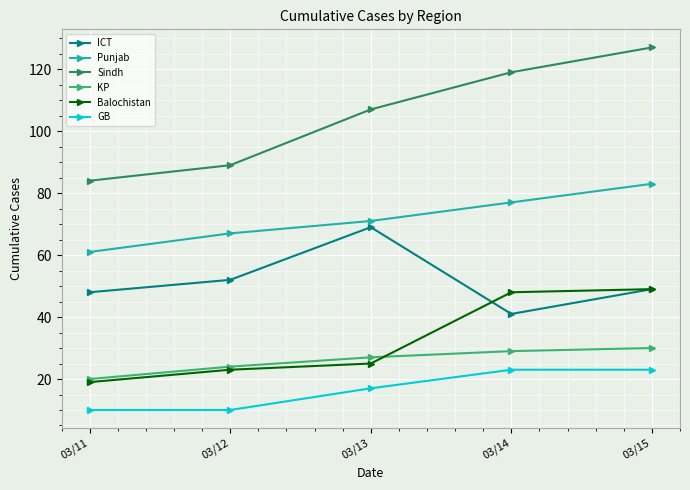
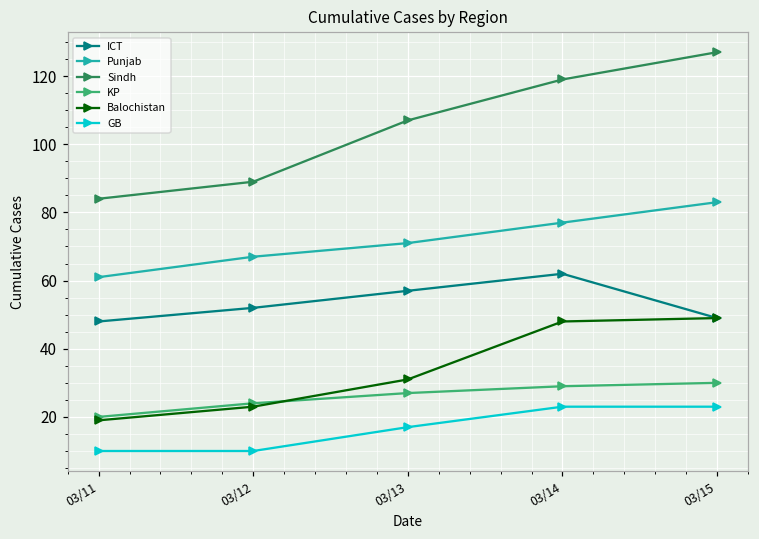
ICT, 03/13: 69 -> 57
Balochistan, 03/13: 25 -> 31
ICT, 03/14: 41 -> 62
